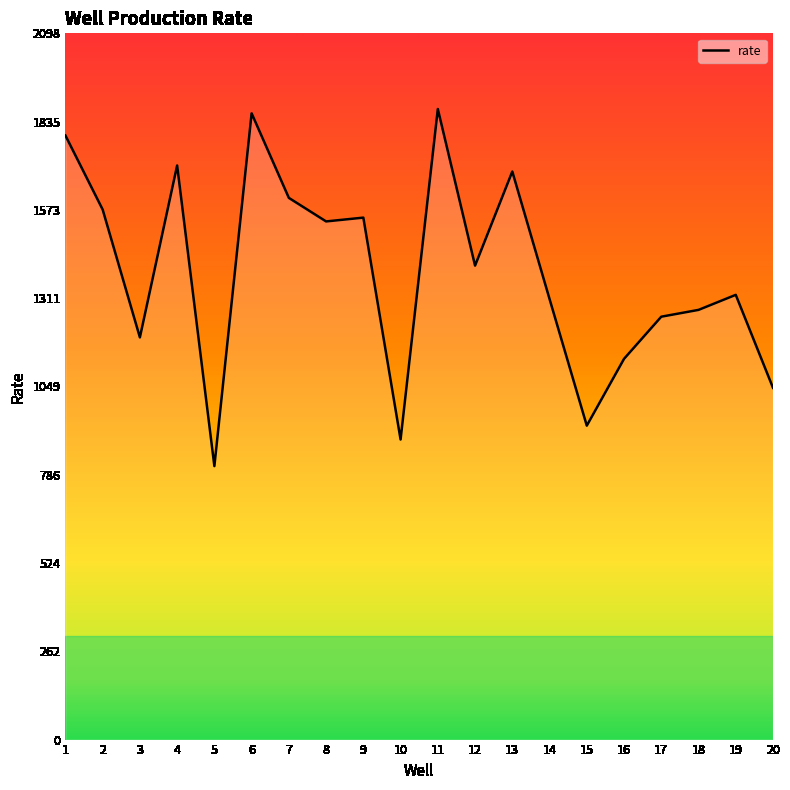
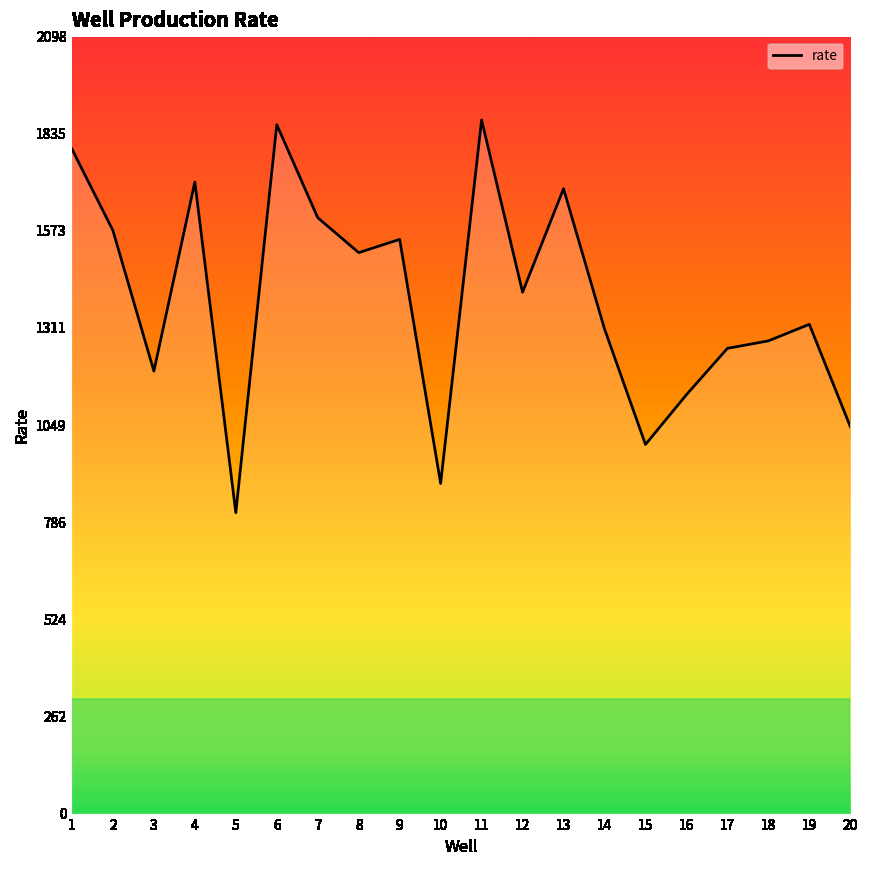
8: 1540 -> 1510
15: 930 -> 1000
